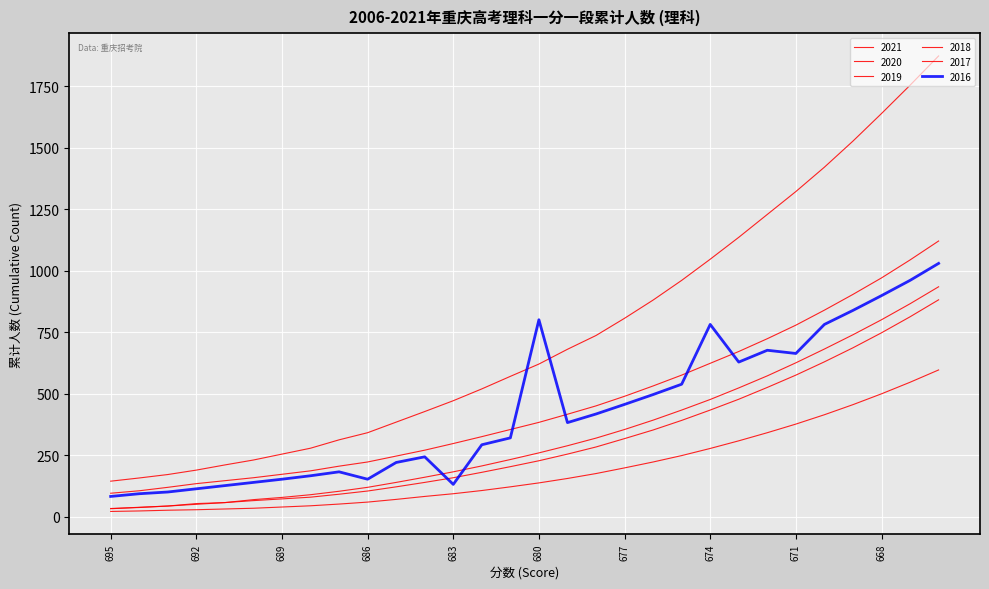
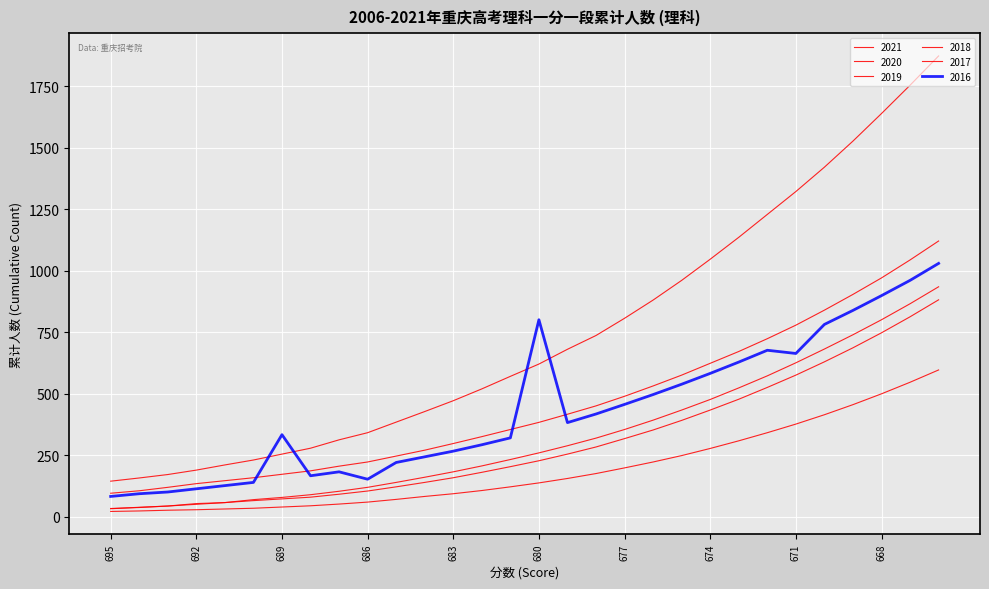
2016, 689: 150 -> 330
2016, 683: 130 -> 270
2016, 674: 780 -> 580
